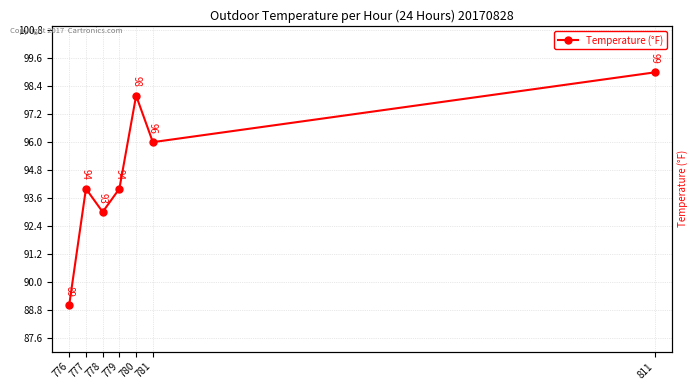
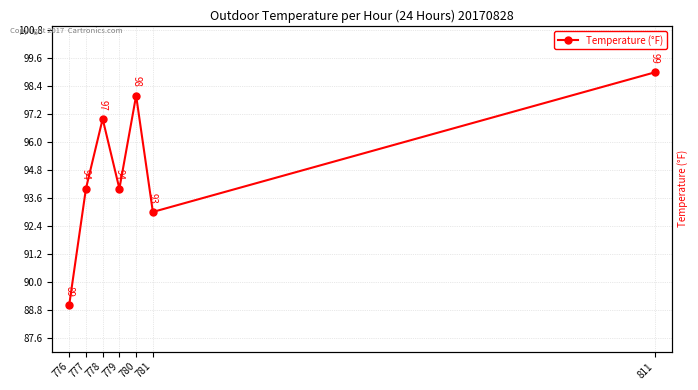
778: 93 -> 97
781: 96 -> 93
